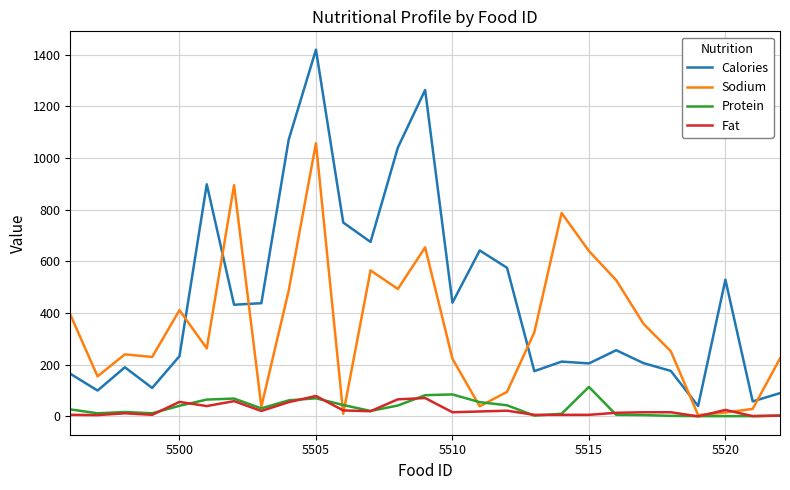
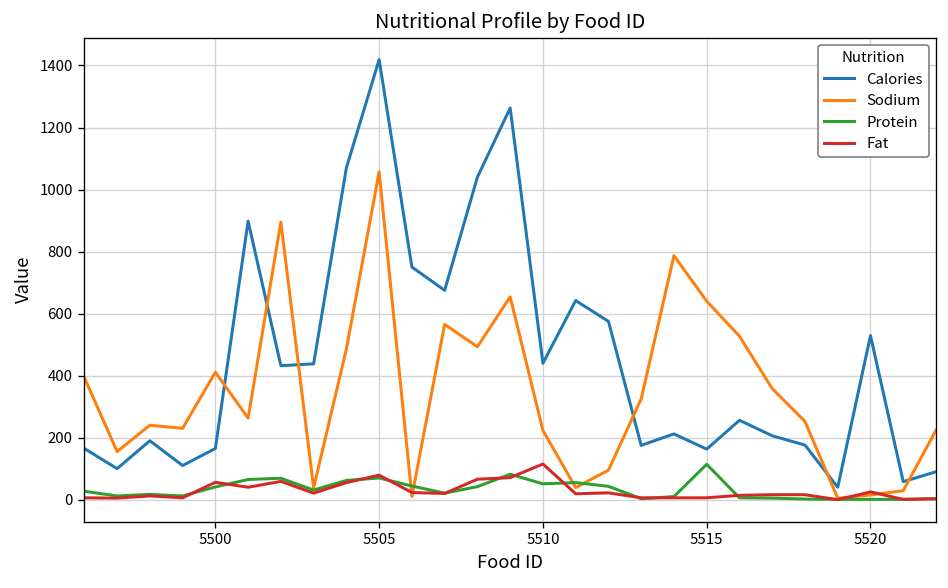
Calories, 5500: 230 -> 170
Protein, 5510: 90 -> 50
Fat, 5510: 20 -> 120
Calories, 5515: 210 -> 160
